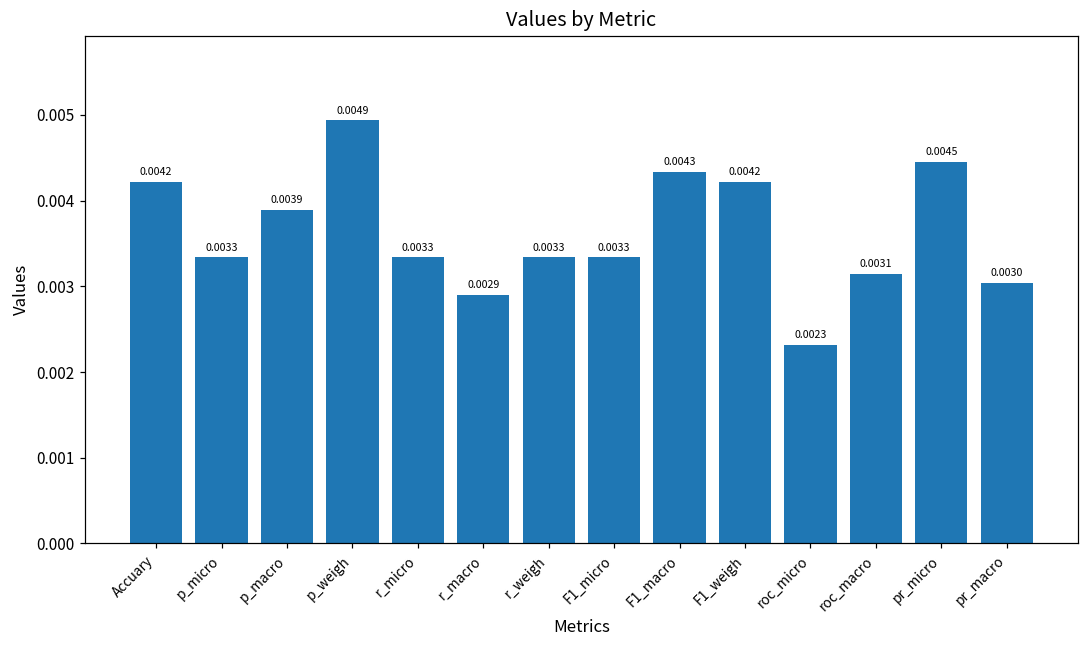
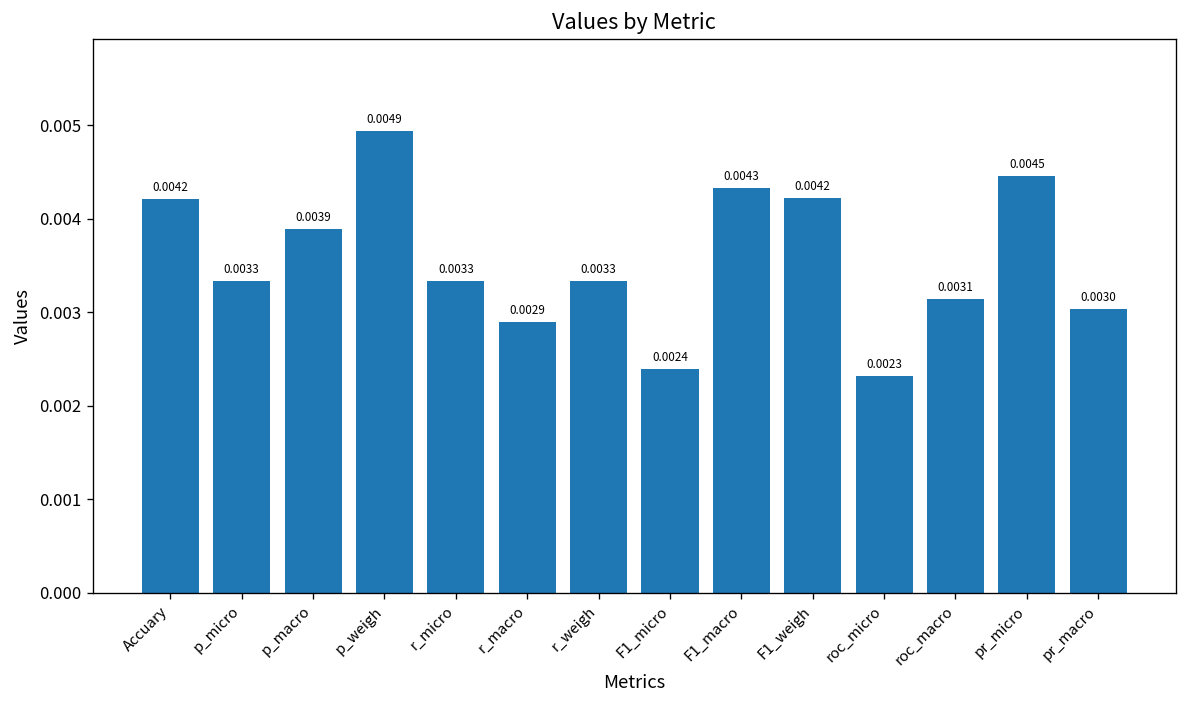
F1_micro: 0.0033 -> 0.0024
